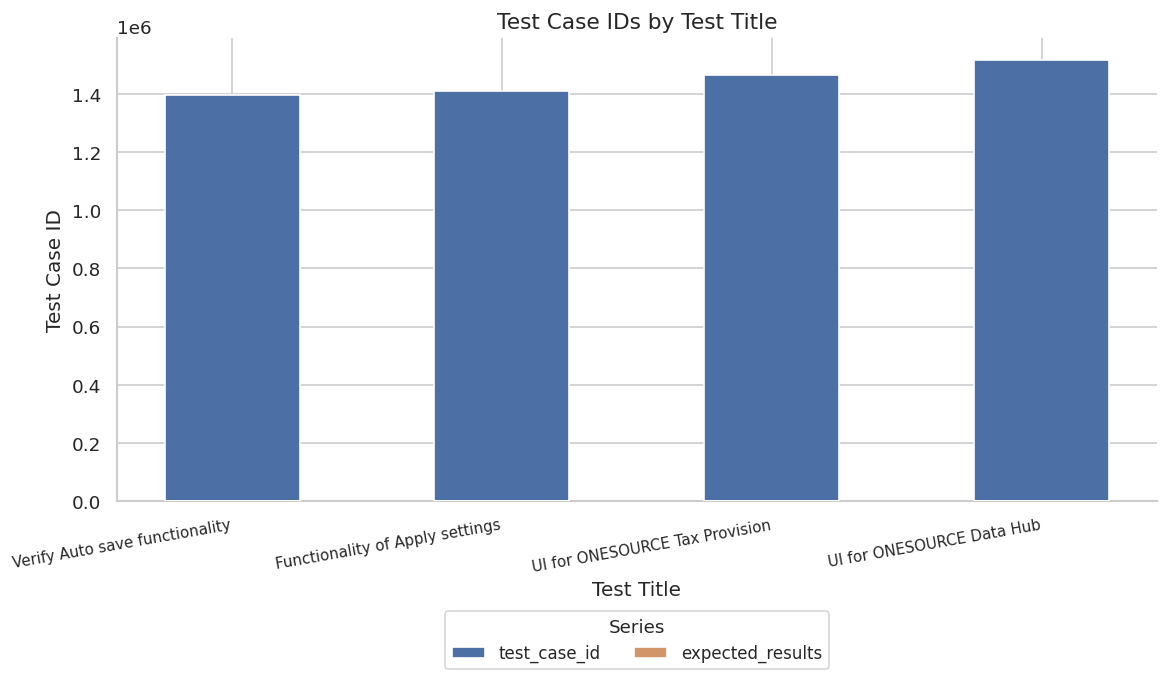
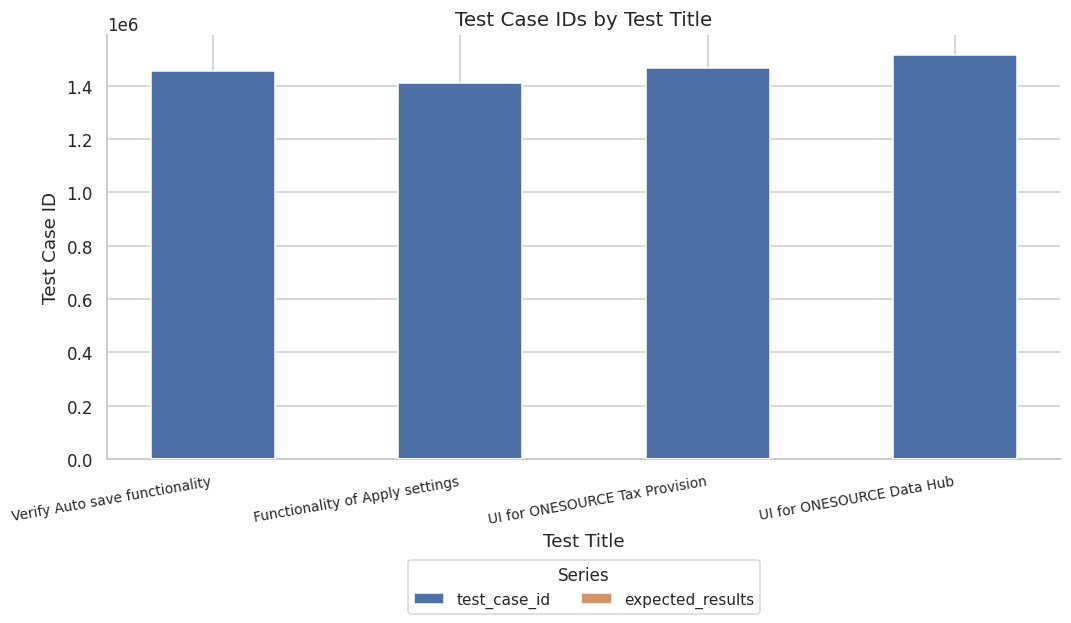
test_case_id, Verify Auto save functionality: 1390000 -> 1460000
